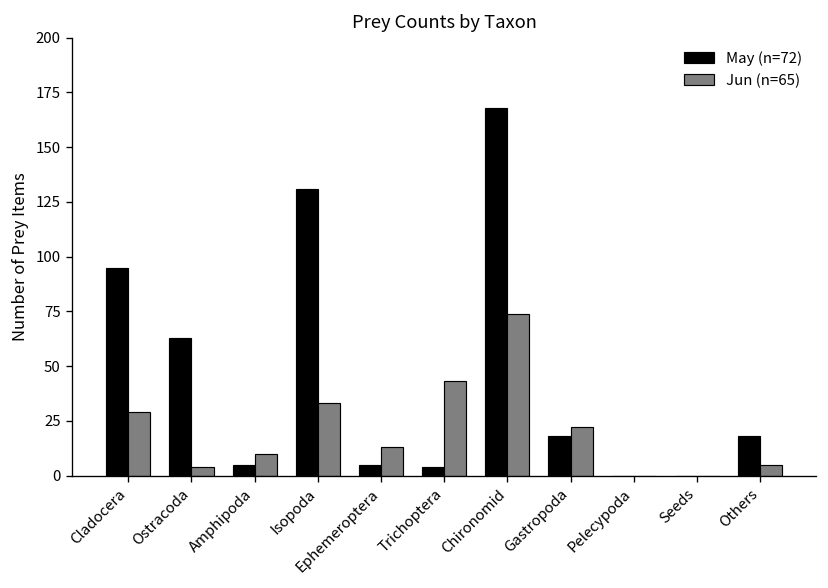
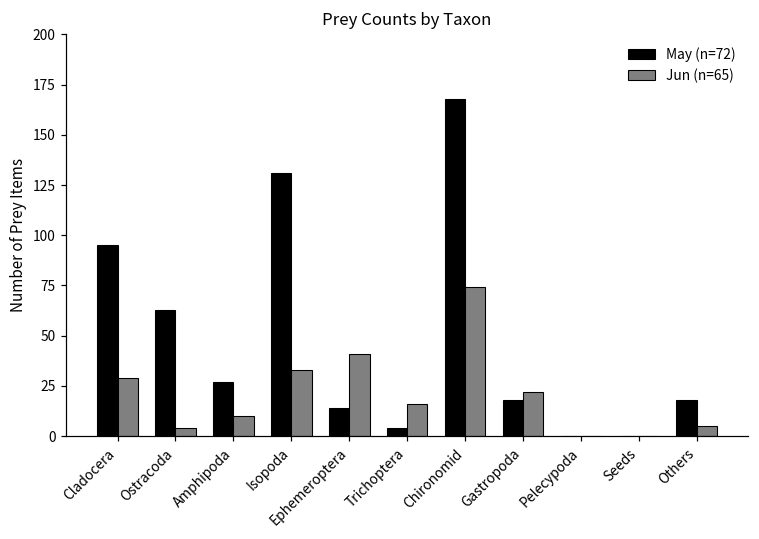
May (n=72), Amphipoda: 5 -> 27
May (n=72), Ephemeroptera: 5 -> 14
Jun (n=65), Ephemeroptera: 13 -> 41
Jun (n=65), Trichoptera: 43 -> 16
